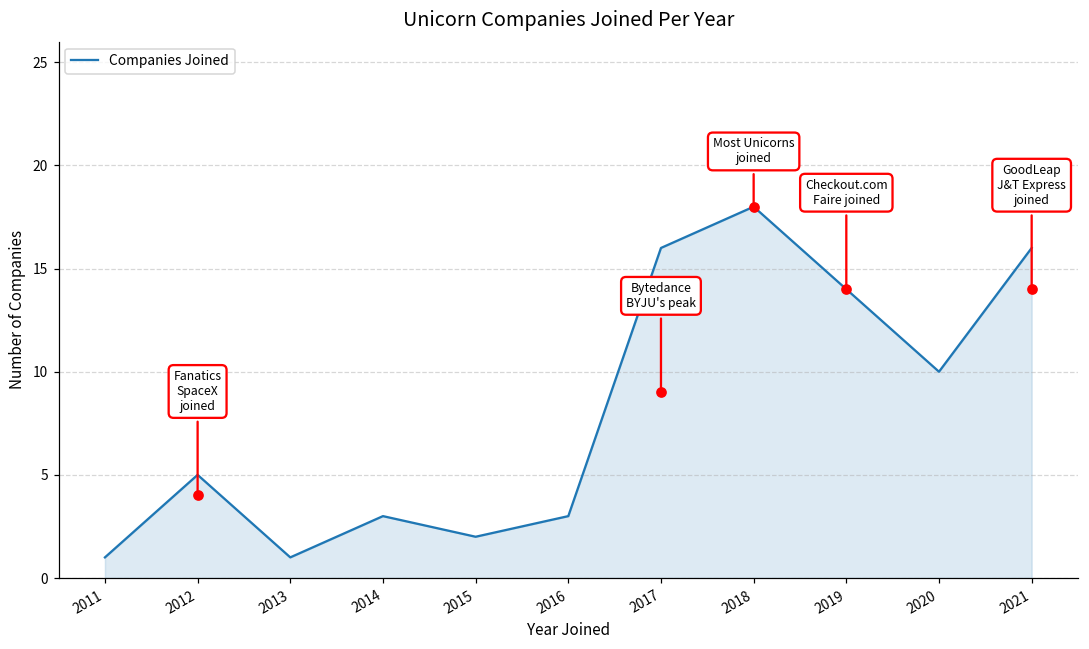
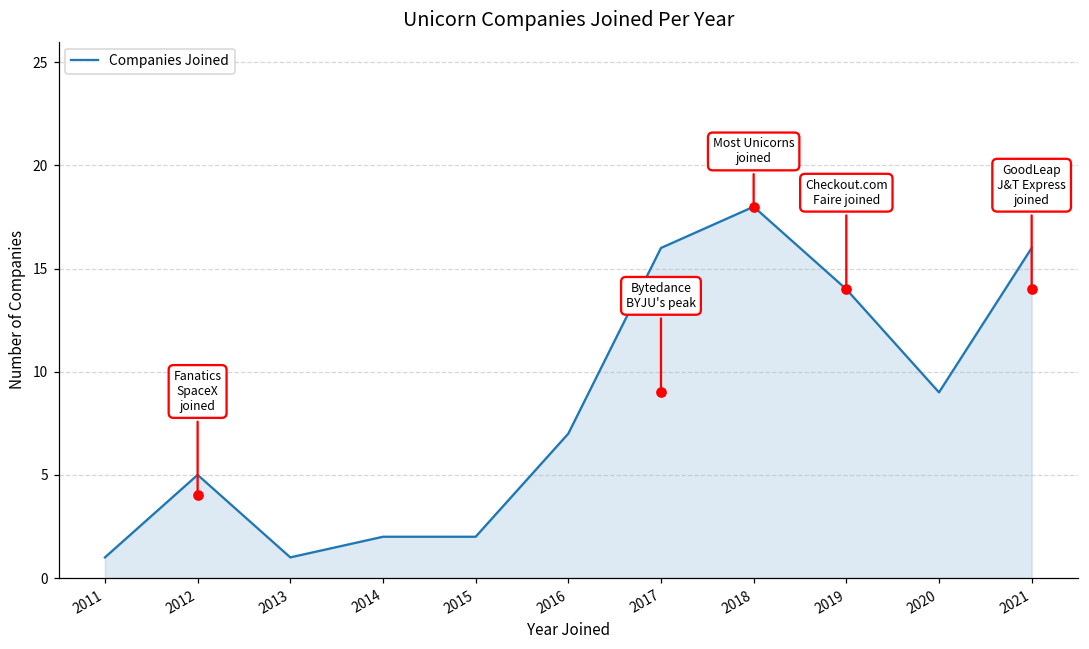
Companies Joined, 2014: 3 -> 2
Companies Joined, 2016: 3 -> 7
Companies Joined, 2020: 10 -> 9
